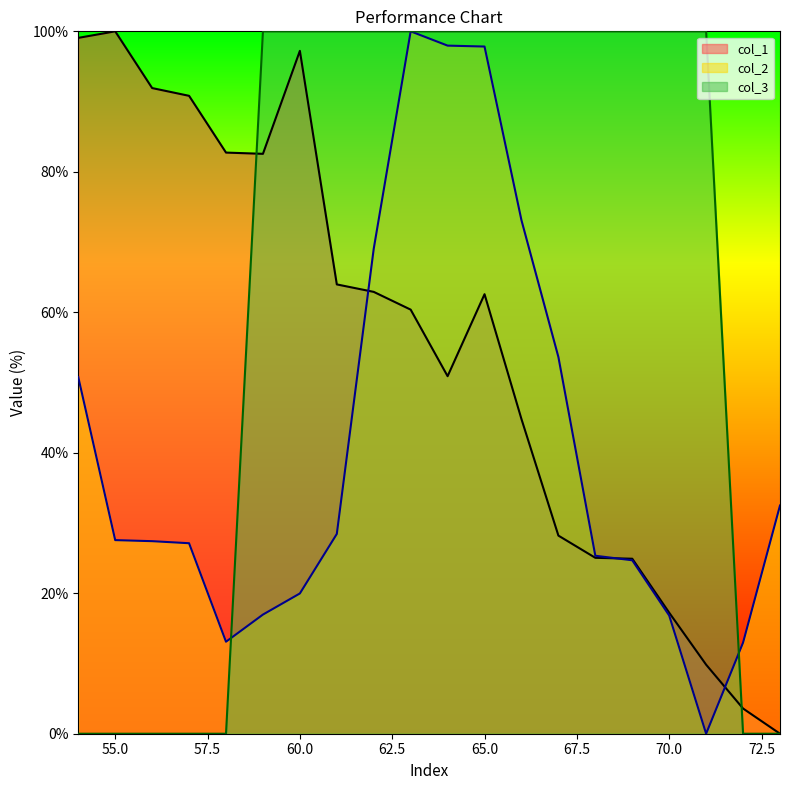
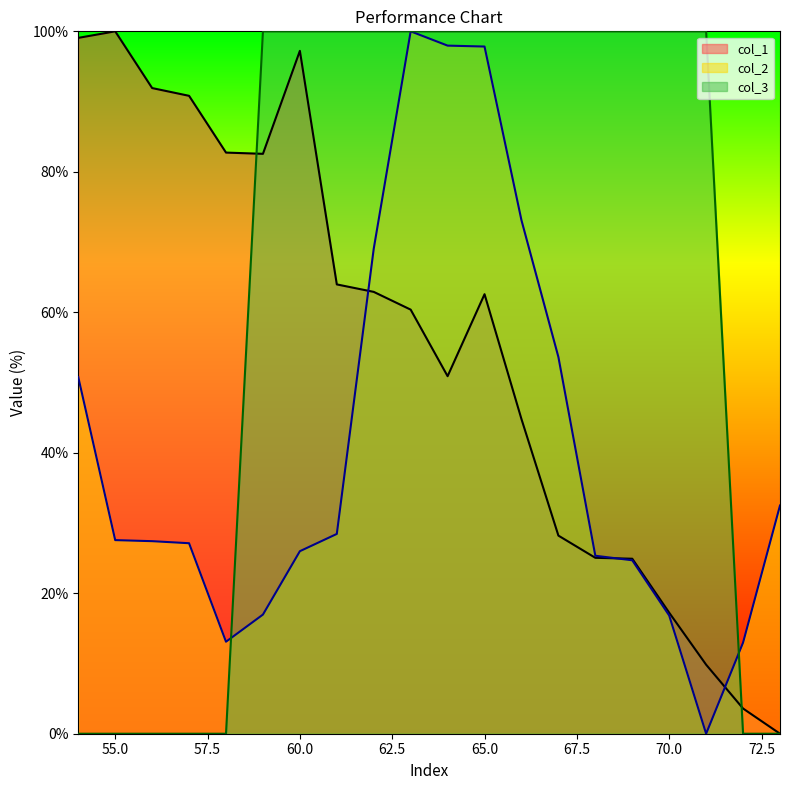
col_2, 60.0: 20% -> 26%
